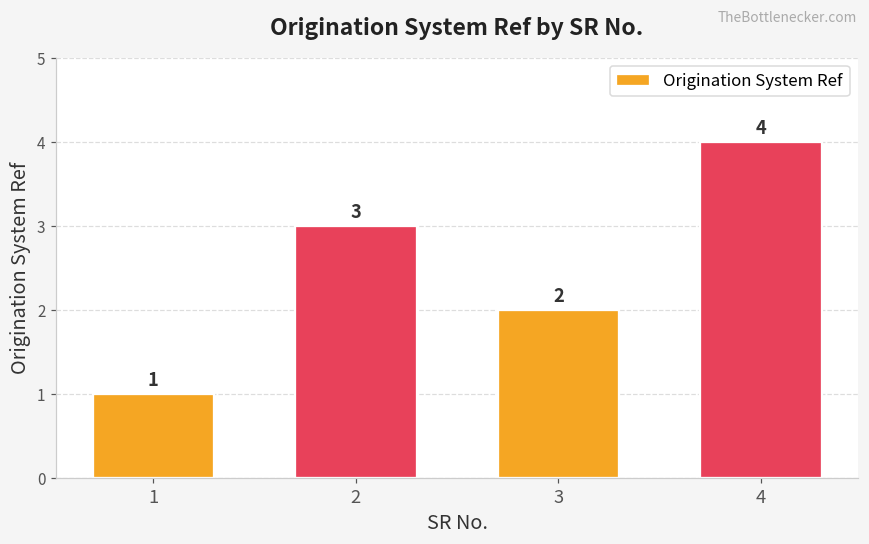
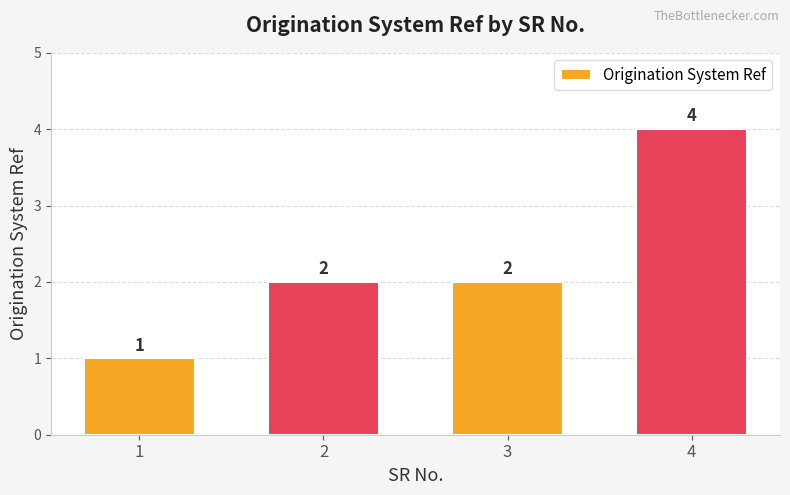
2: 3 -> 2
